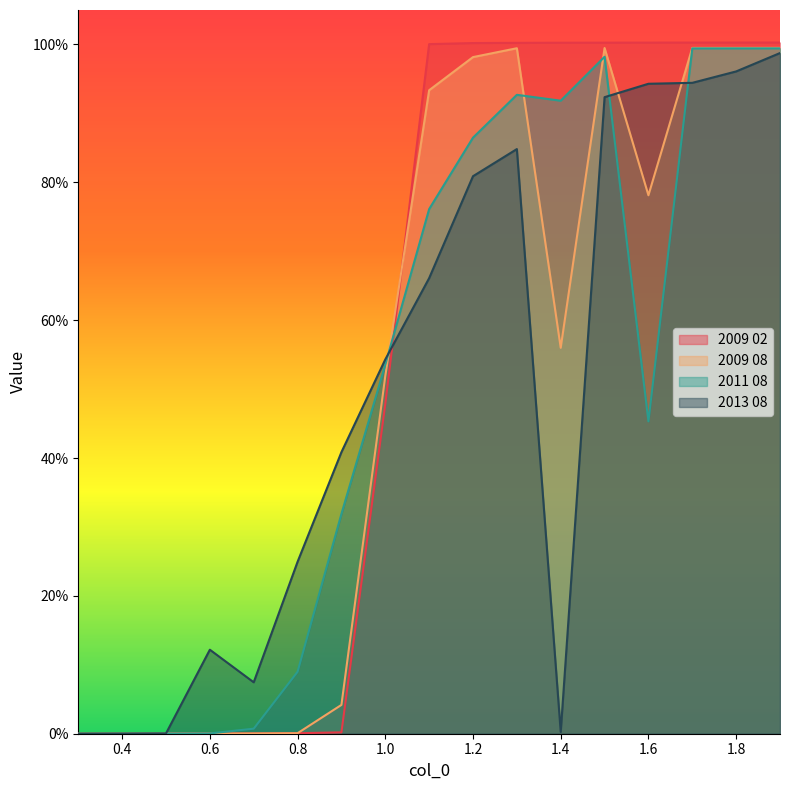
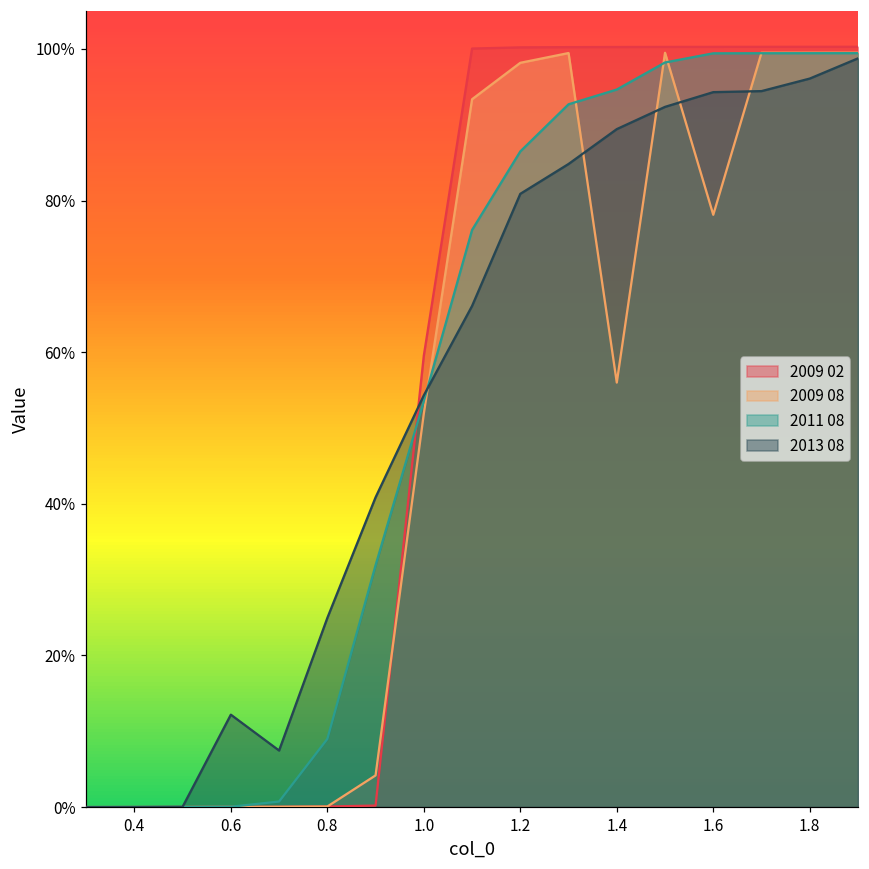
2009 02, 1.0: 48% -> 60%
2011 08, 1.4: 92% -> 95%
2013 08, 1.4: 0% -> 89%
2011 08, 1.6: 45% -> 99%
